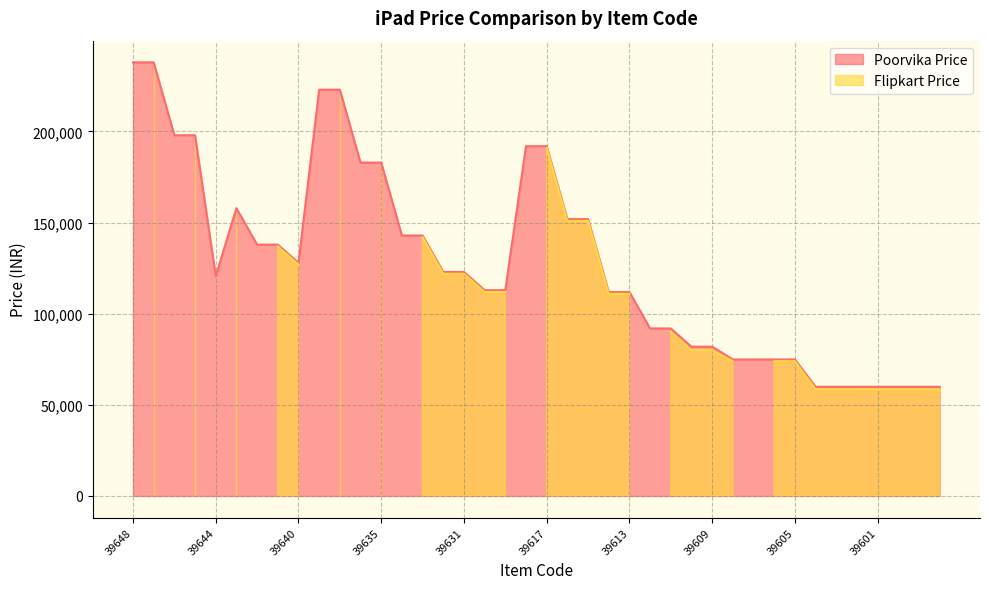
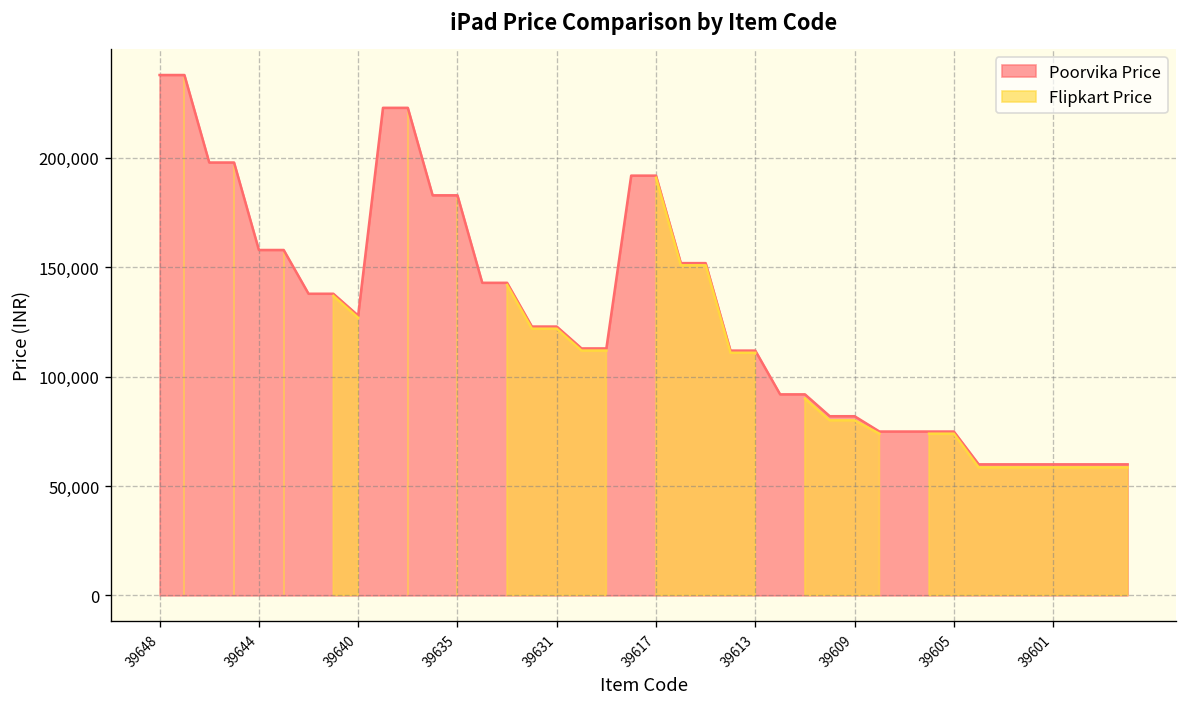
Poorvika Price, 39644: 121,000 -> 158,000
